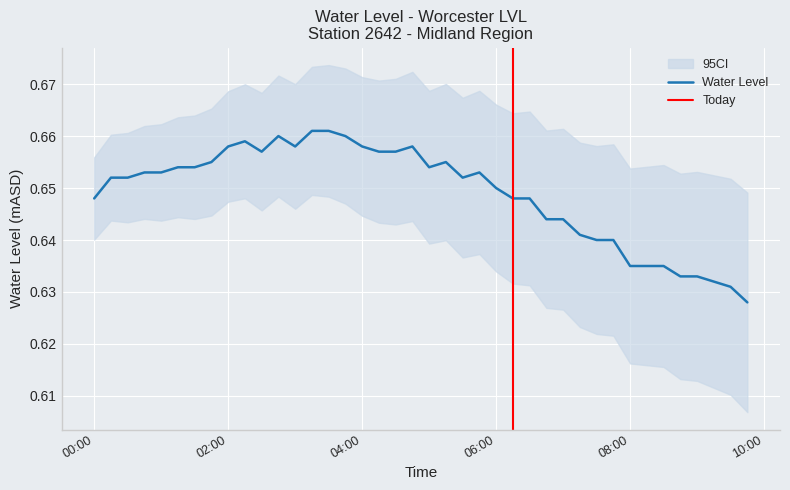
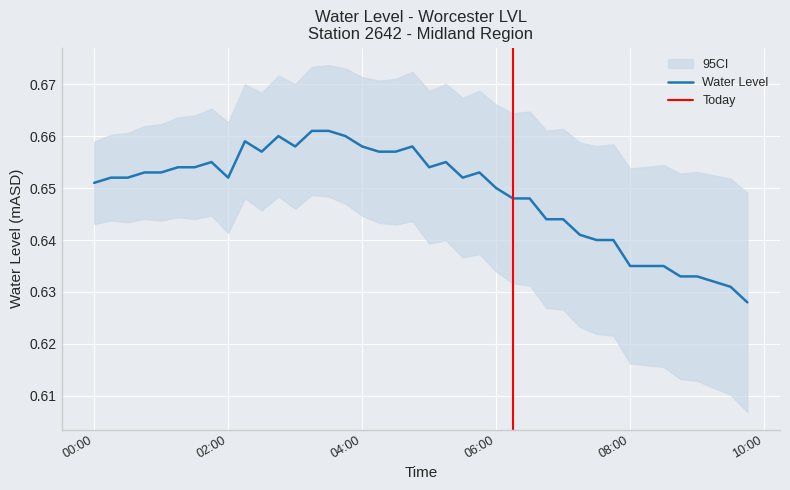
Water Level, 00:00: 0.648 -> 0.651
Water Level, 02:00: 0.658 -> 0.652
